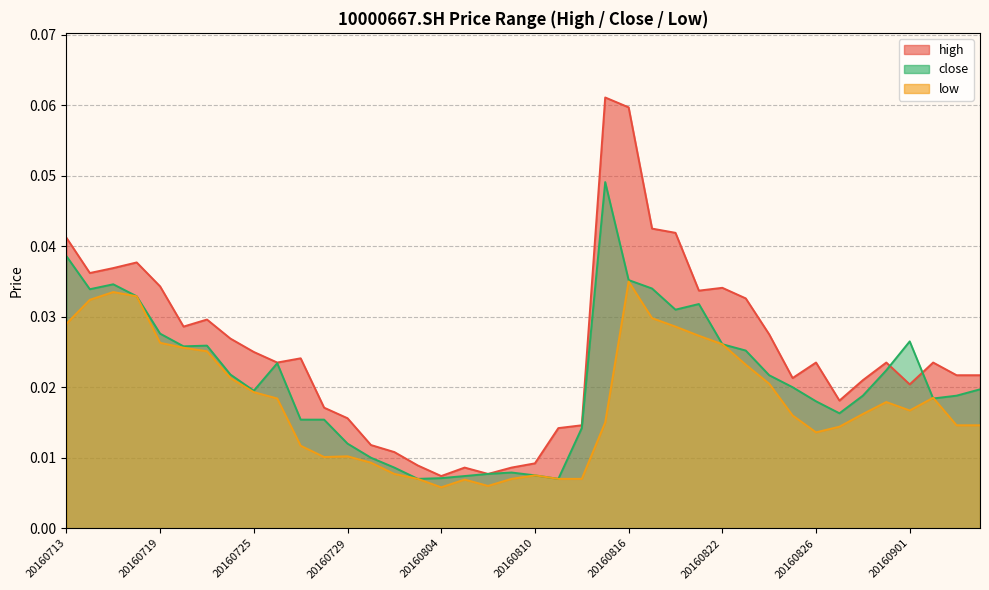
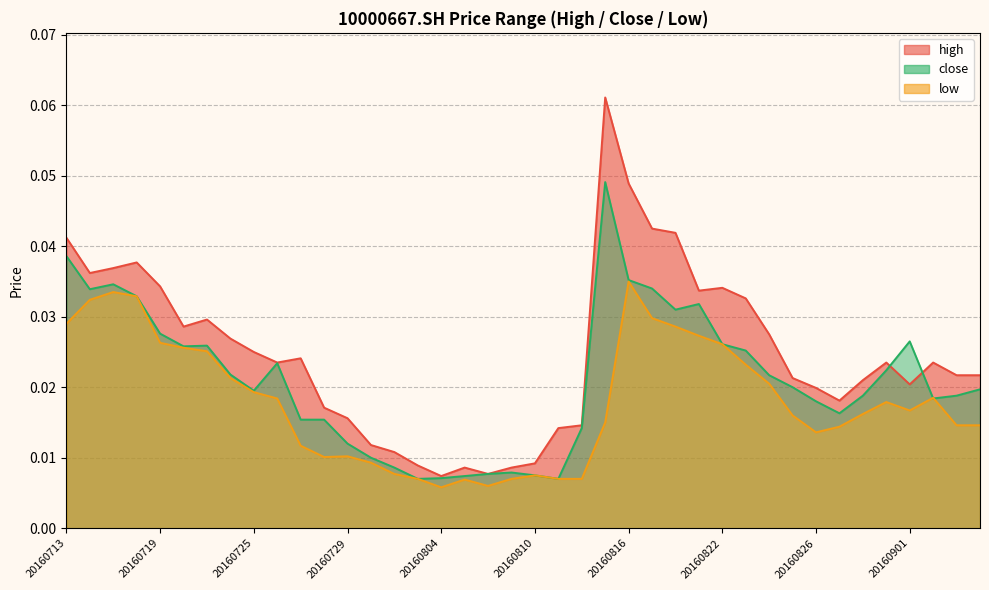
high, 20160816: 0.060 -> 0.049
high, 20160826: 0.024 -> 0.020
